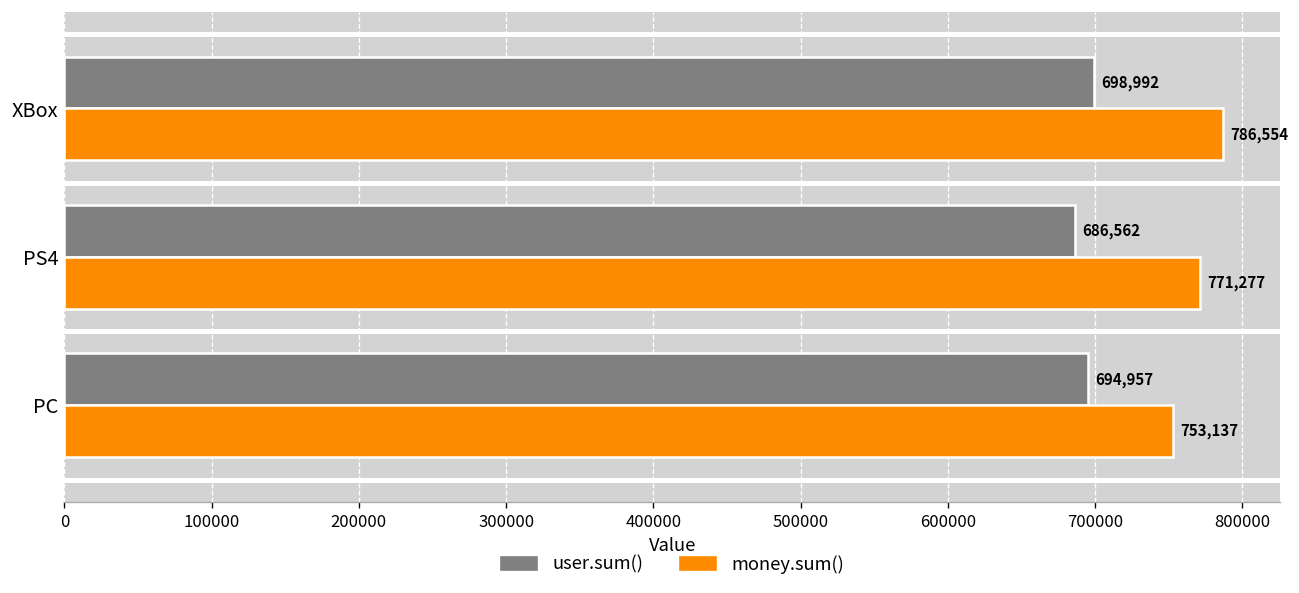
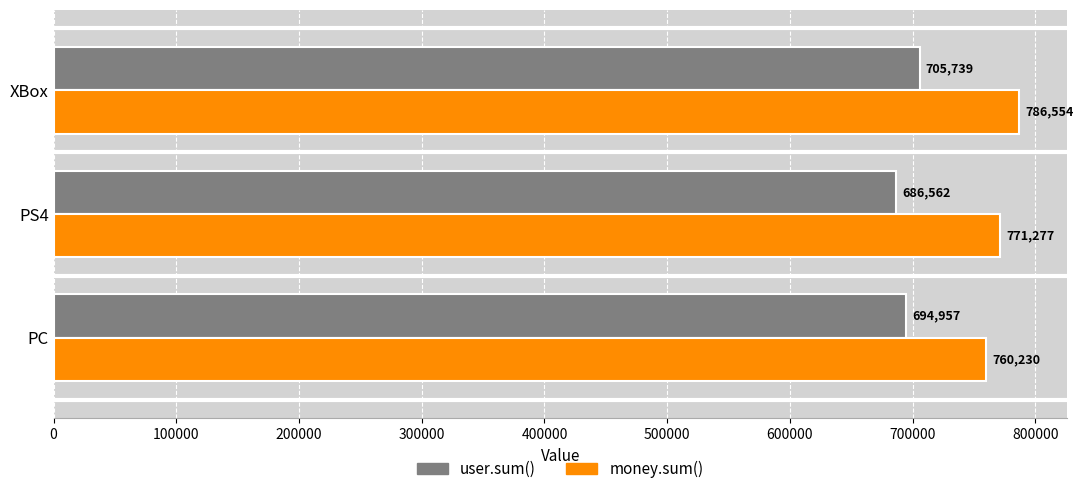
user.sum(), XBox: 698,992 -> 705,739
money.sum(), PC: 753,137 -> 760,230
